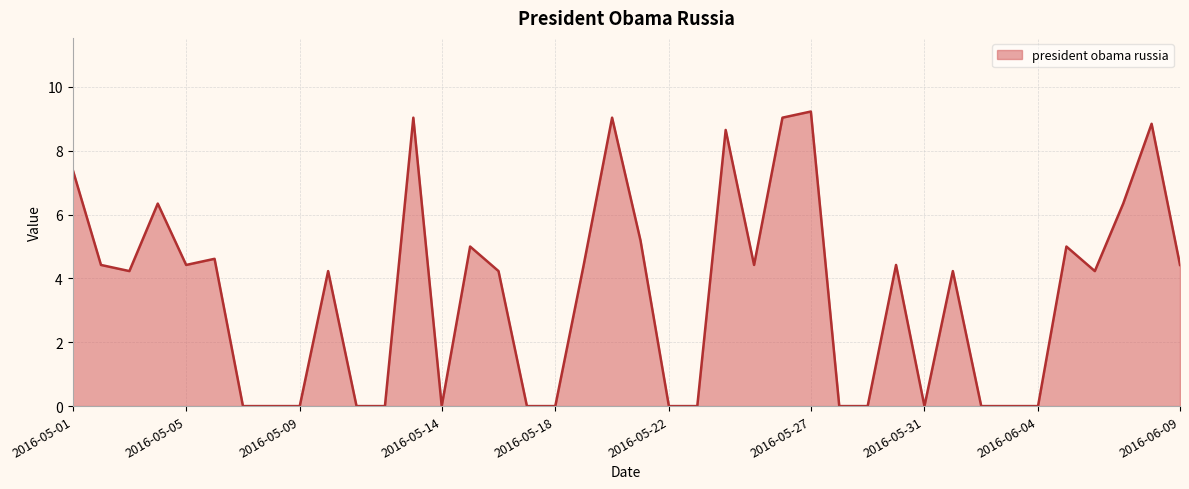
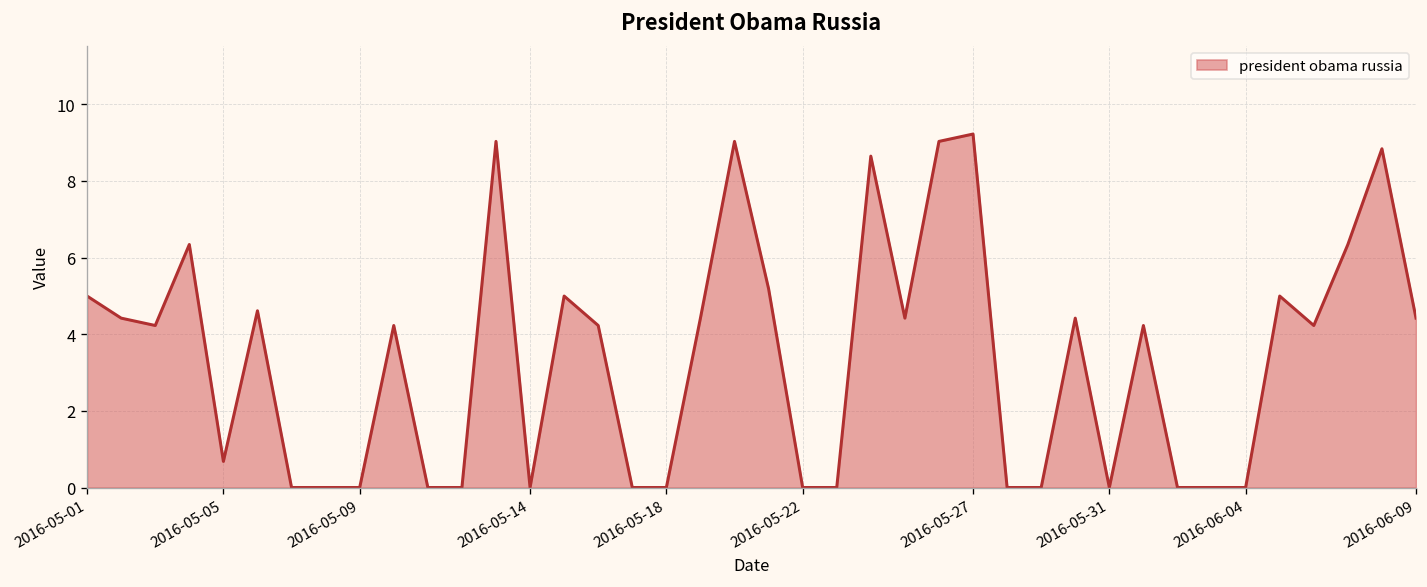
2016-05-01: 7.4 -> 5.0
2016-05-05: 4.4 -> 0.7
